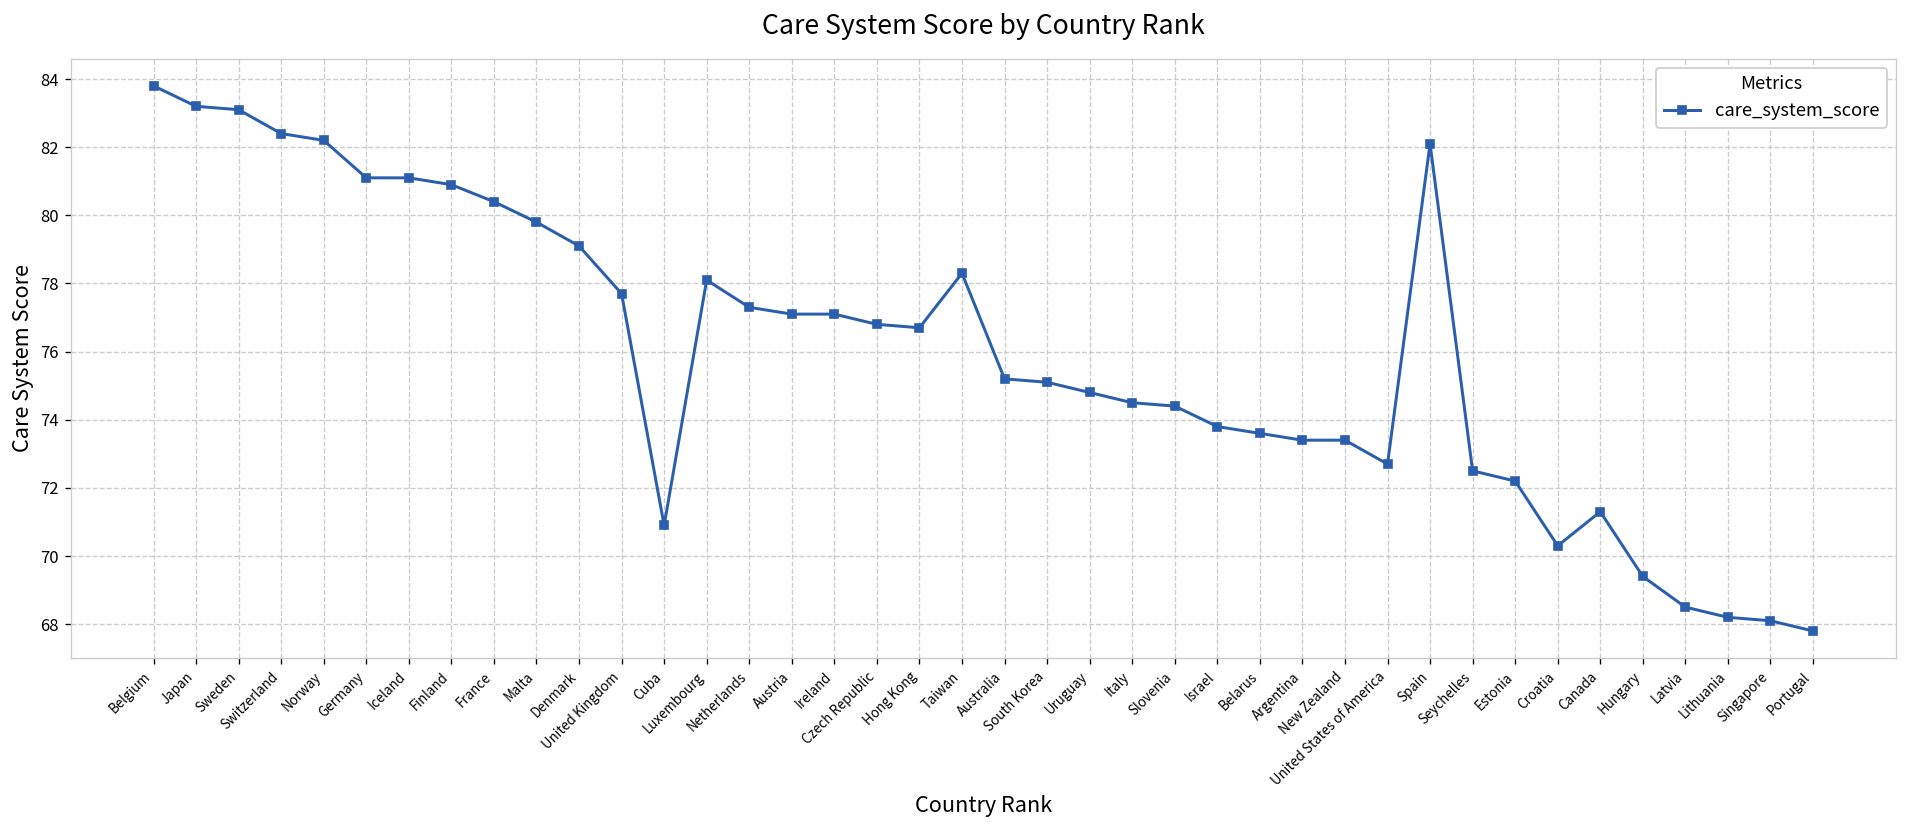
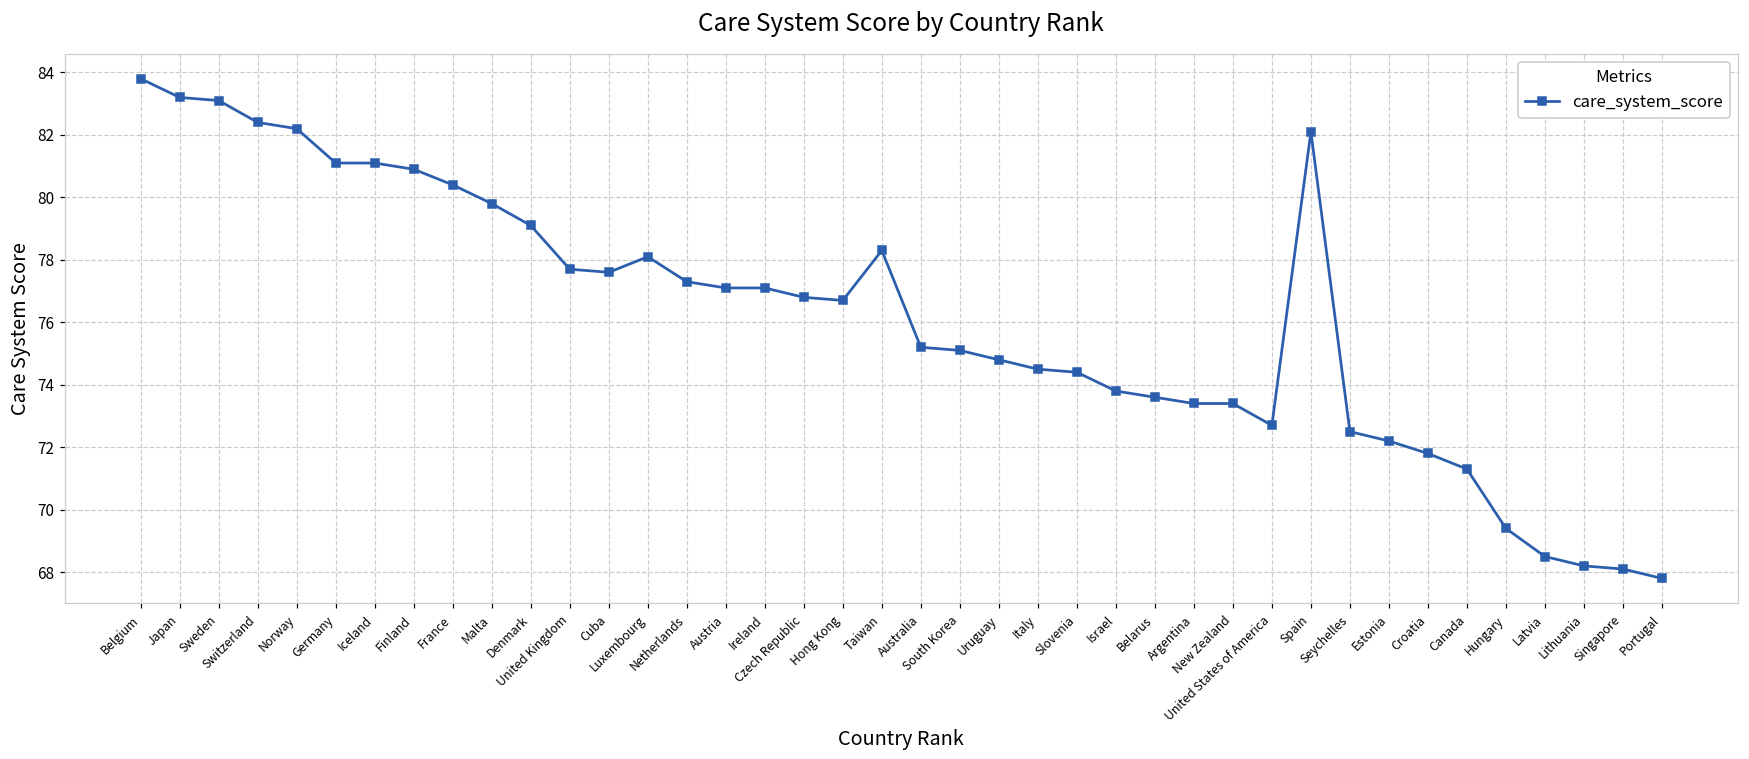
Cuba: 70.9 -> 77.6
Croatia: 70.3 -> 71.8
